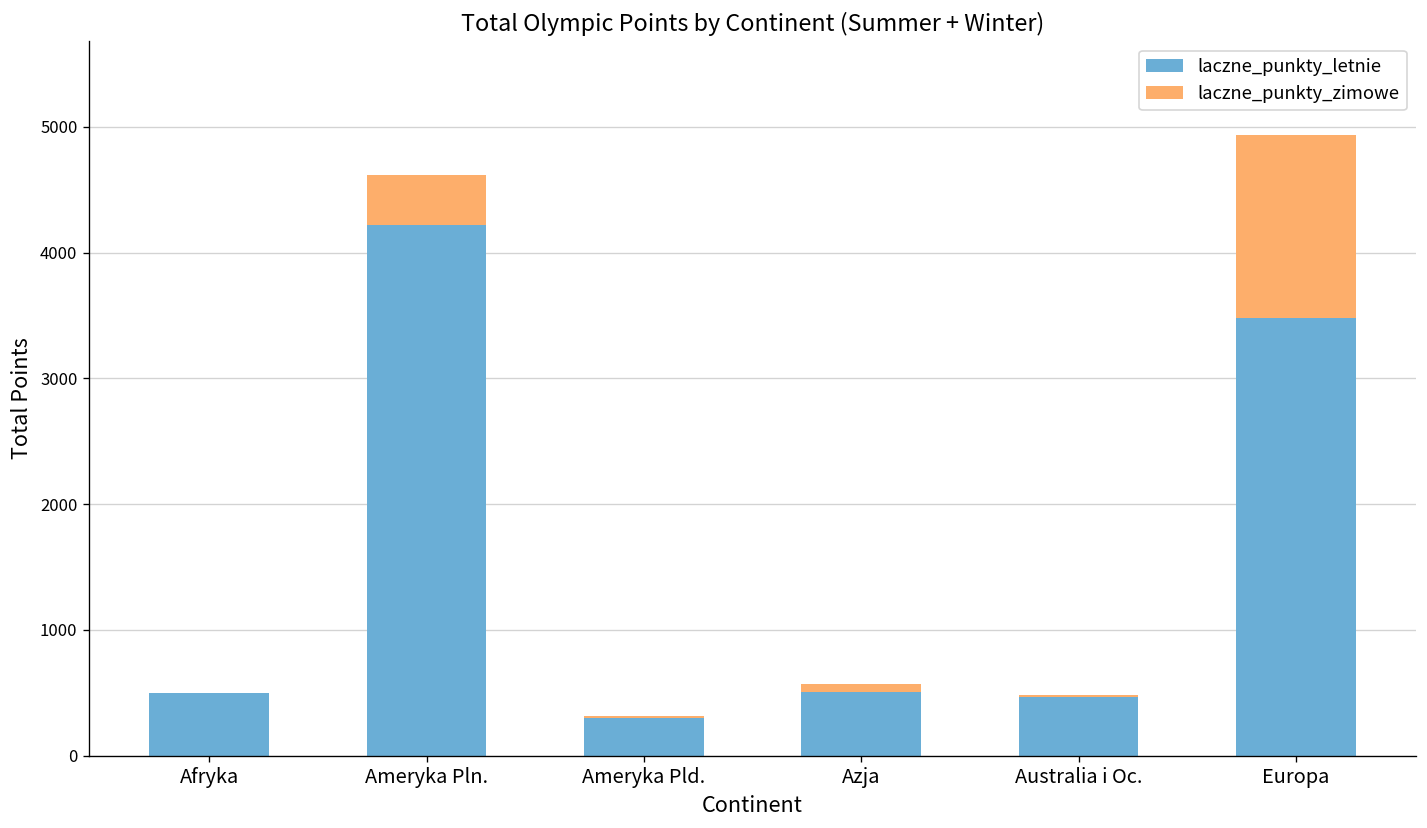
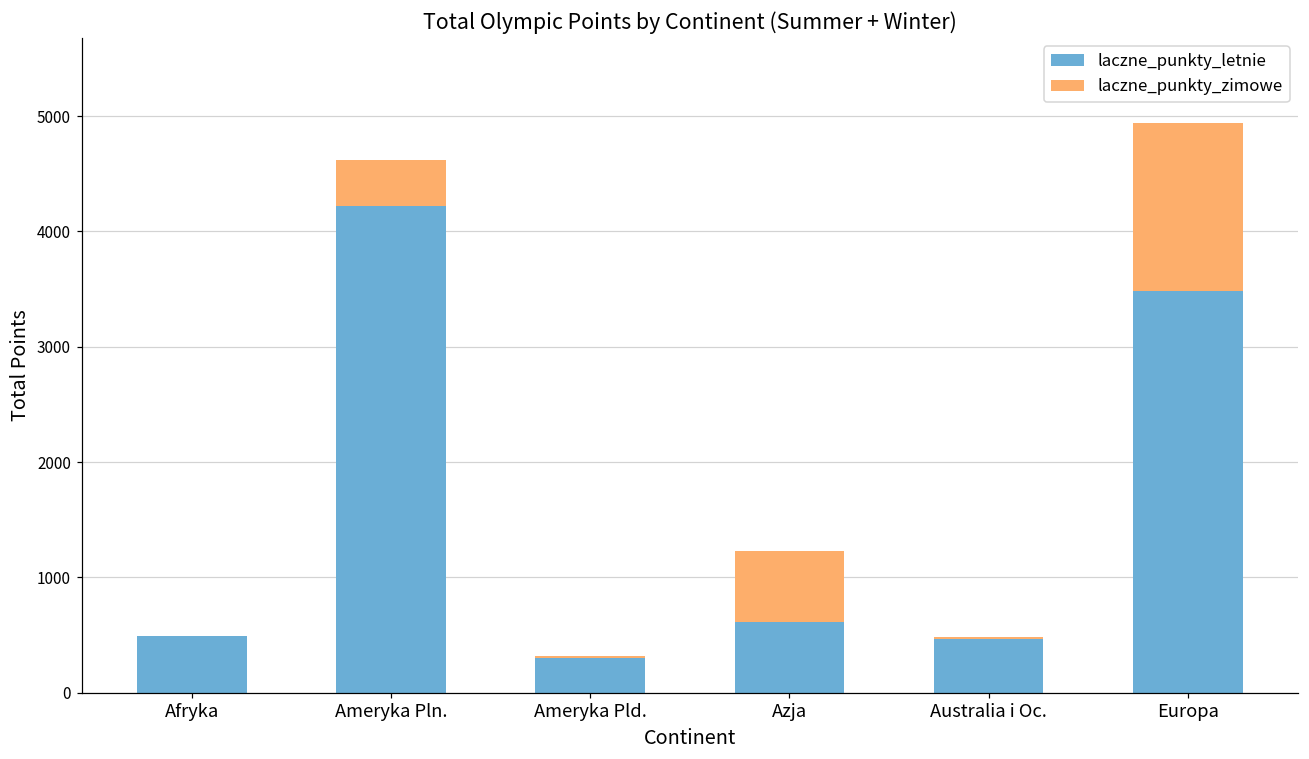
laczne_punkty_letnie, Azja: 510 -> 610
laczne_punkty_zimowe, Azja: 70 -> 620
